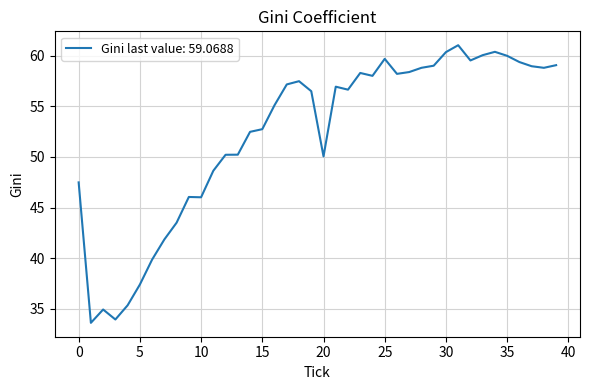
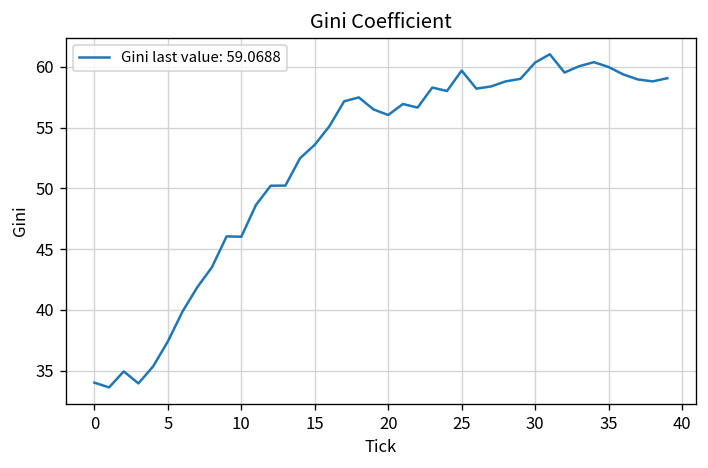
0: 47.5 -> 34.0
15: 52.7 -> 53.6
20: 50.1 -> 56.0
